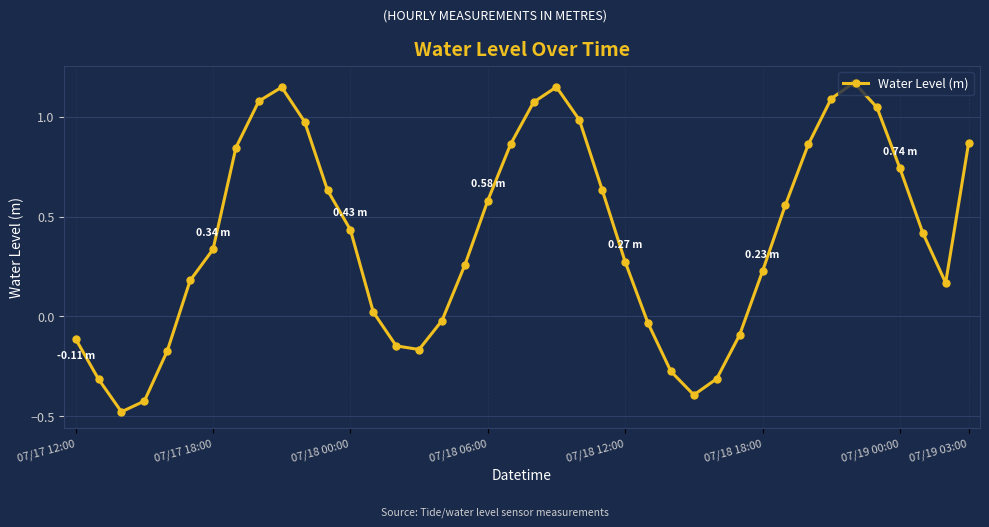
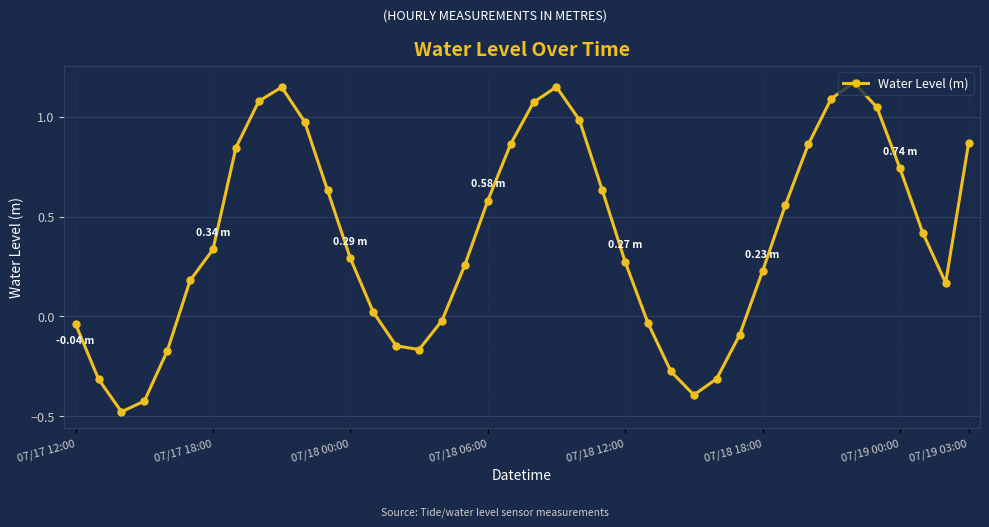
07/17 12:00: -0.11 -> -0.04
07/18 00:00: 0.43 -> 0.29
